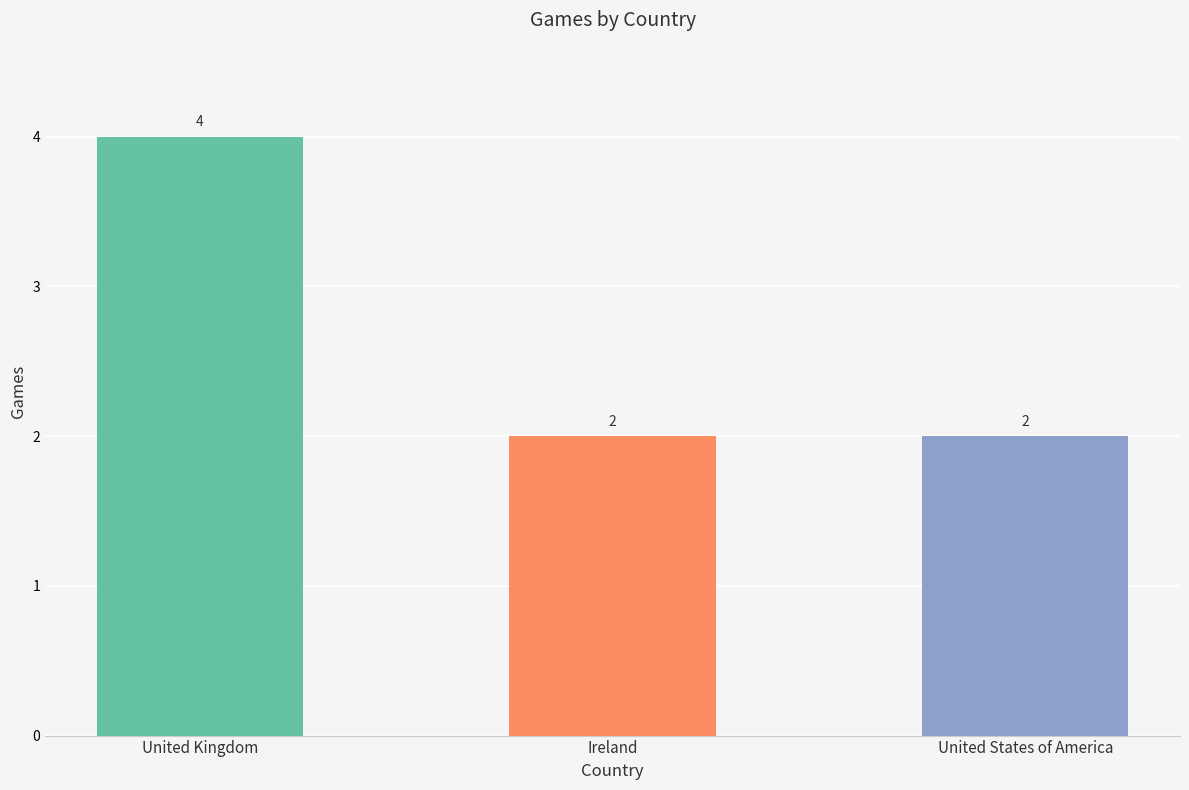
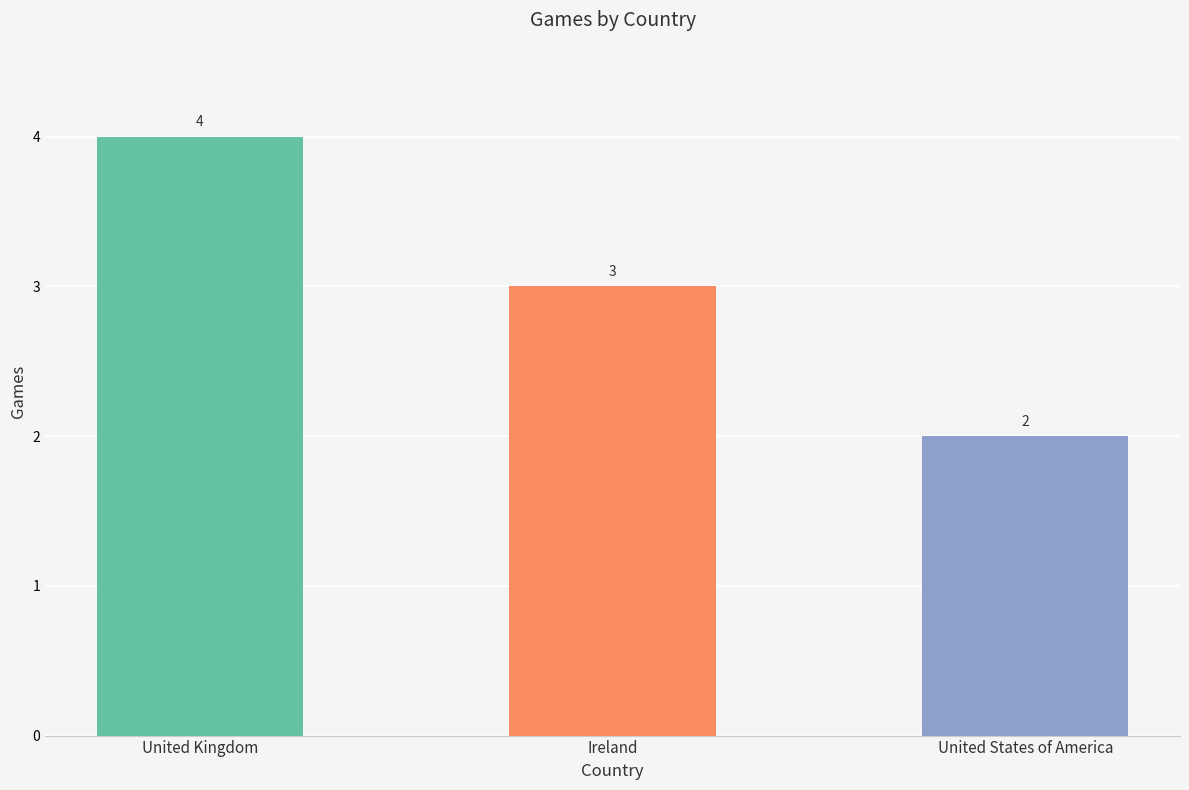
Ireland: 2 -> 3
